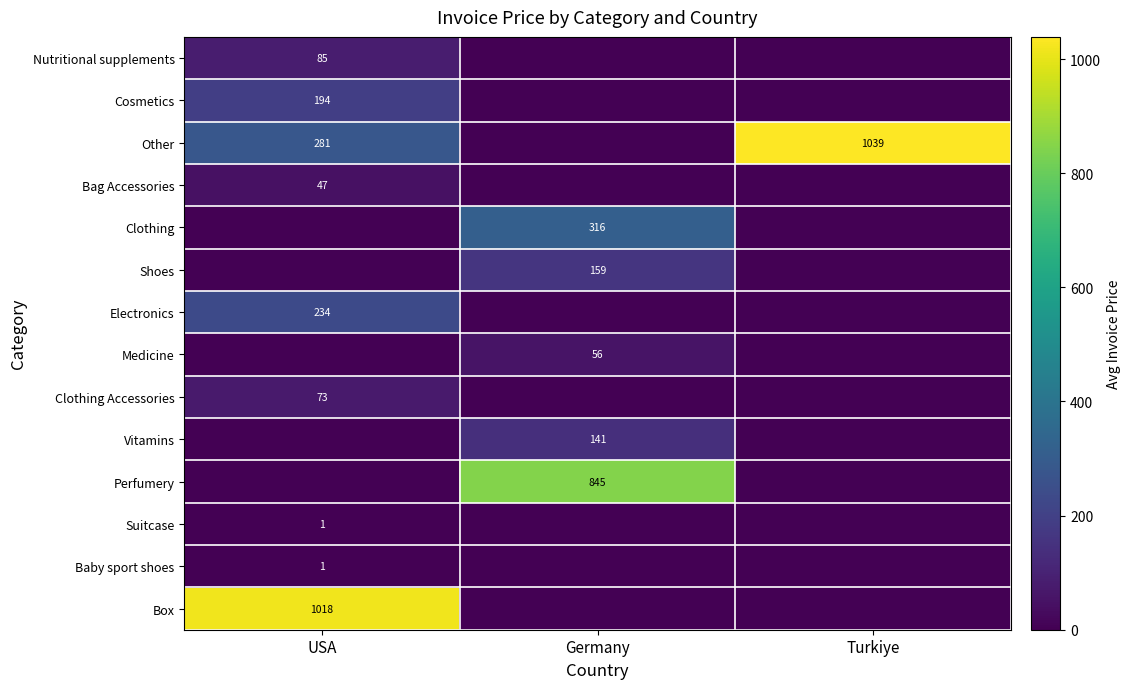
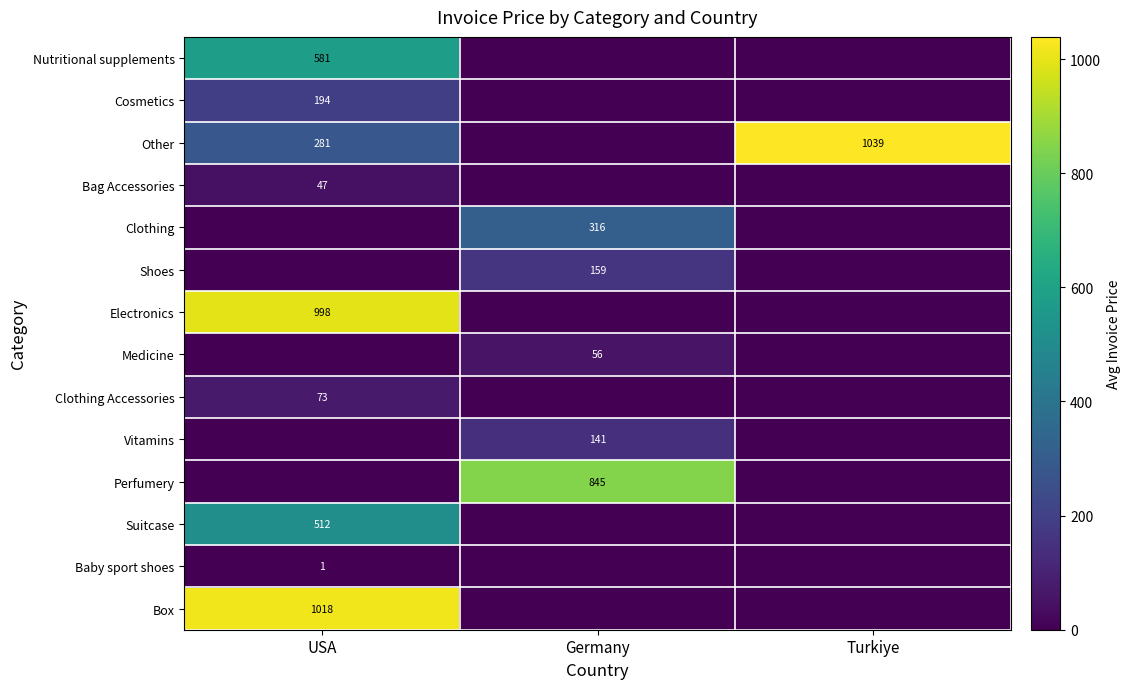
Nutritional supplements, USA: 85 -> 581
Electronics, USA: 234 -> 998
Suitcase, USA: 1 -> 512
